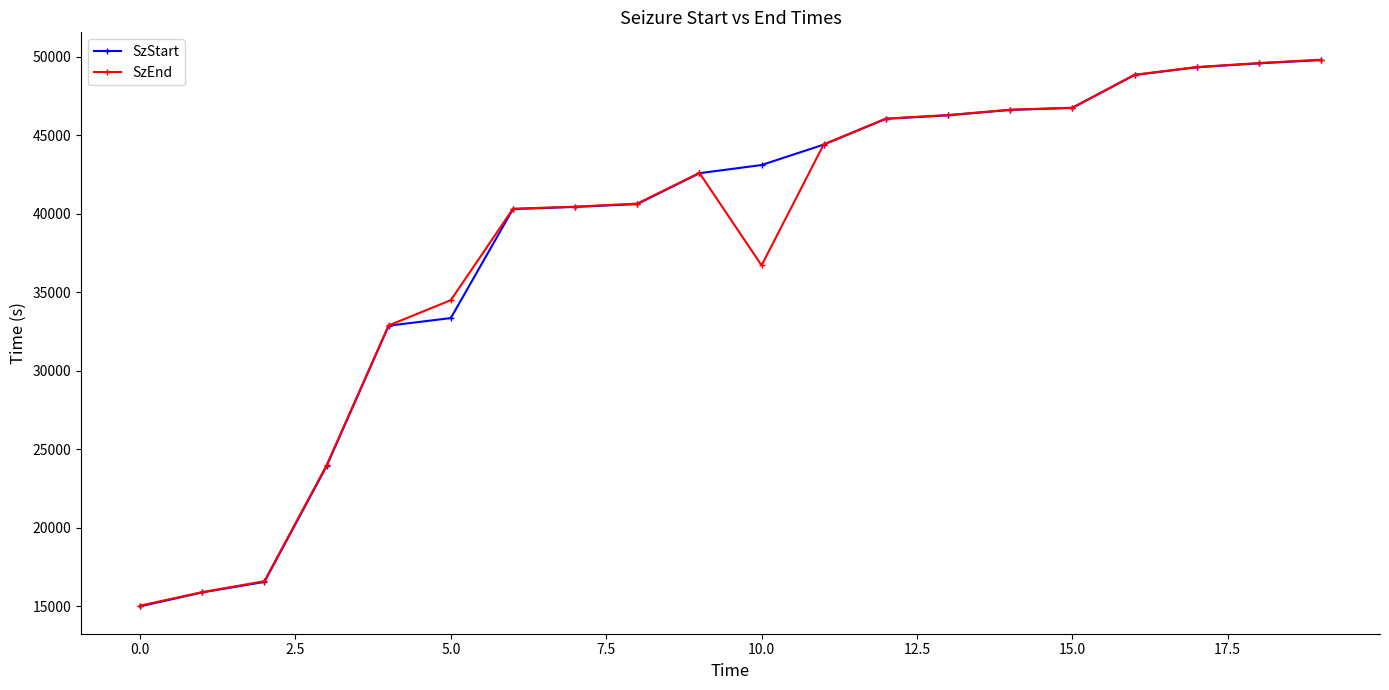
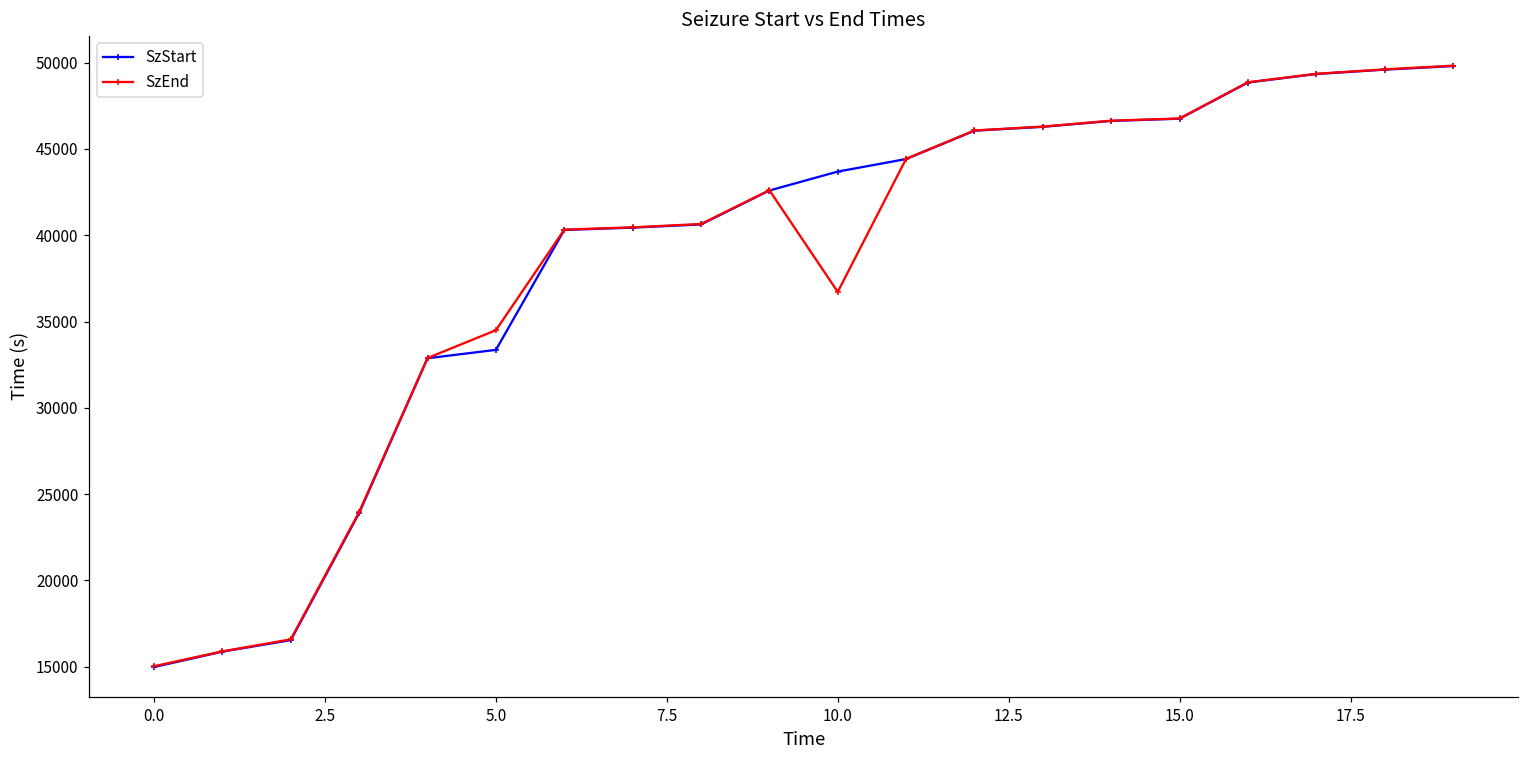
SzStart, 10.0: 43100 -> 43700
